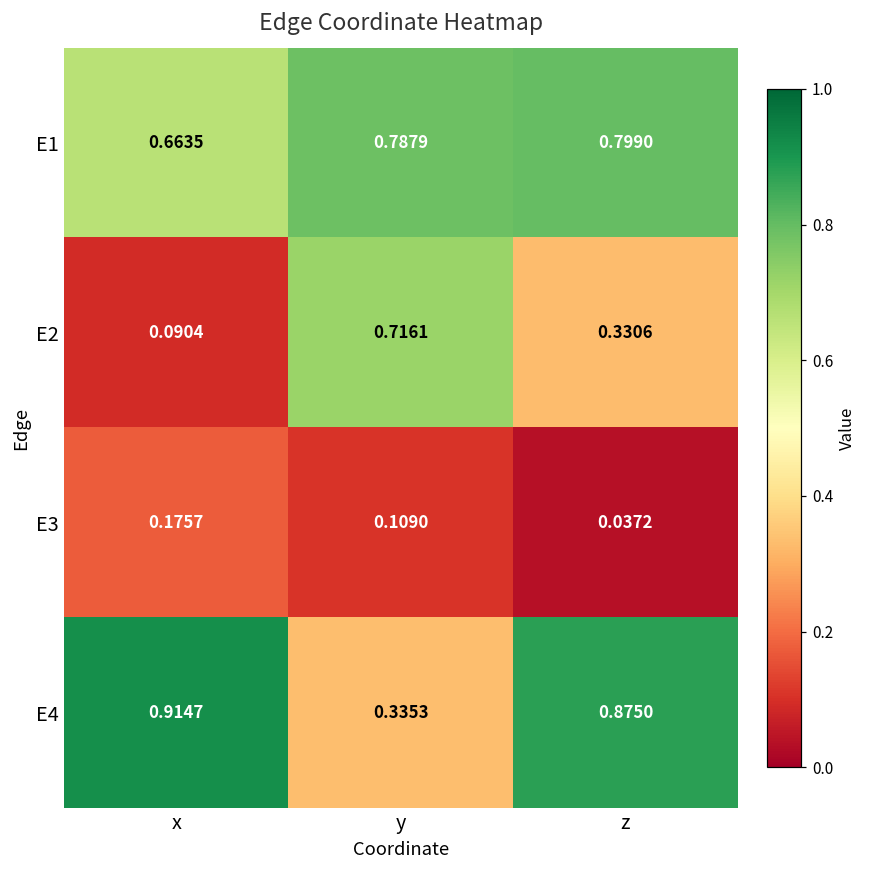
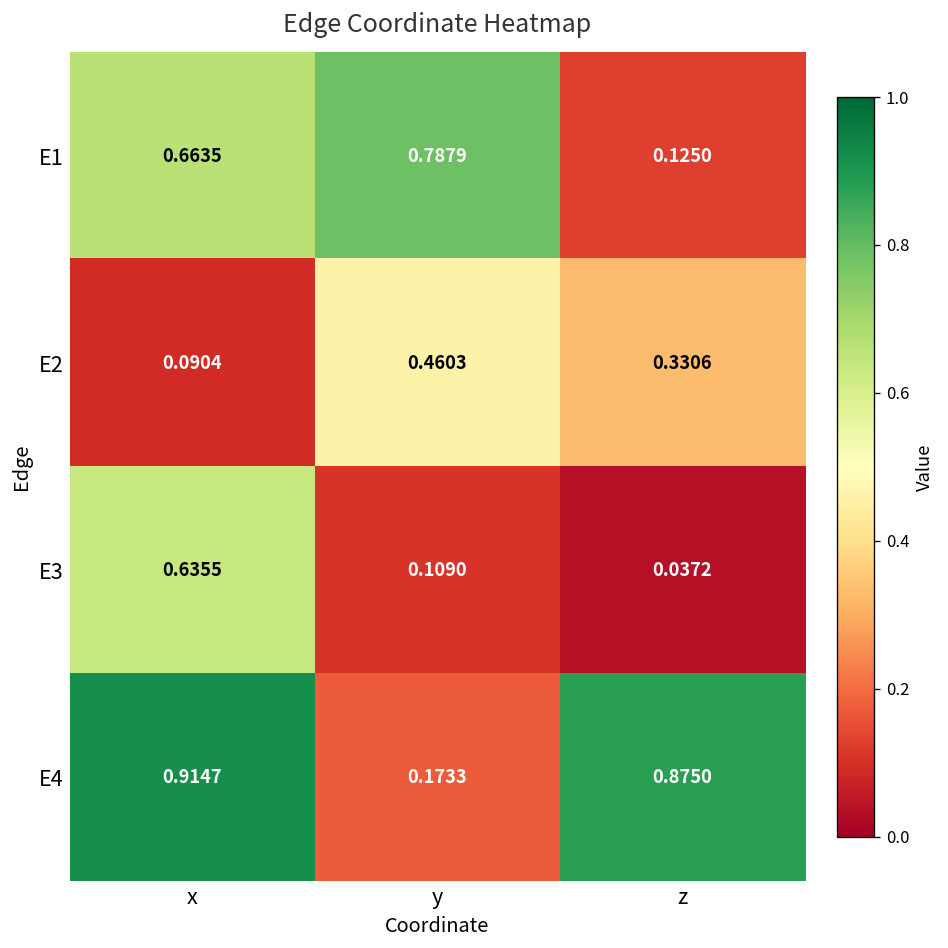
E1, z: 0.7990 -> 0.1250
E2, y: 0.7161 -> 0.4603
E3, x: 0.1757 -> 0.6355
E4, y: 0.3353 -> 0.1733
